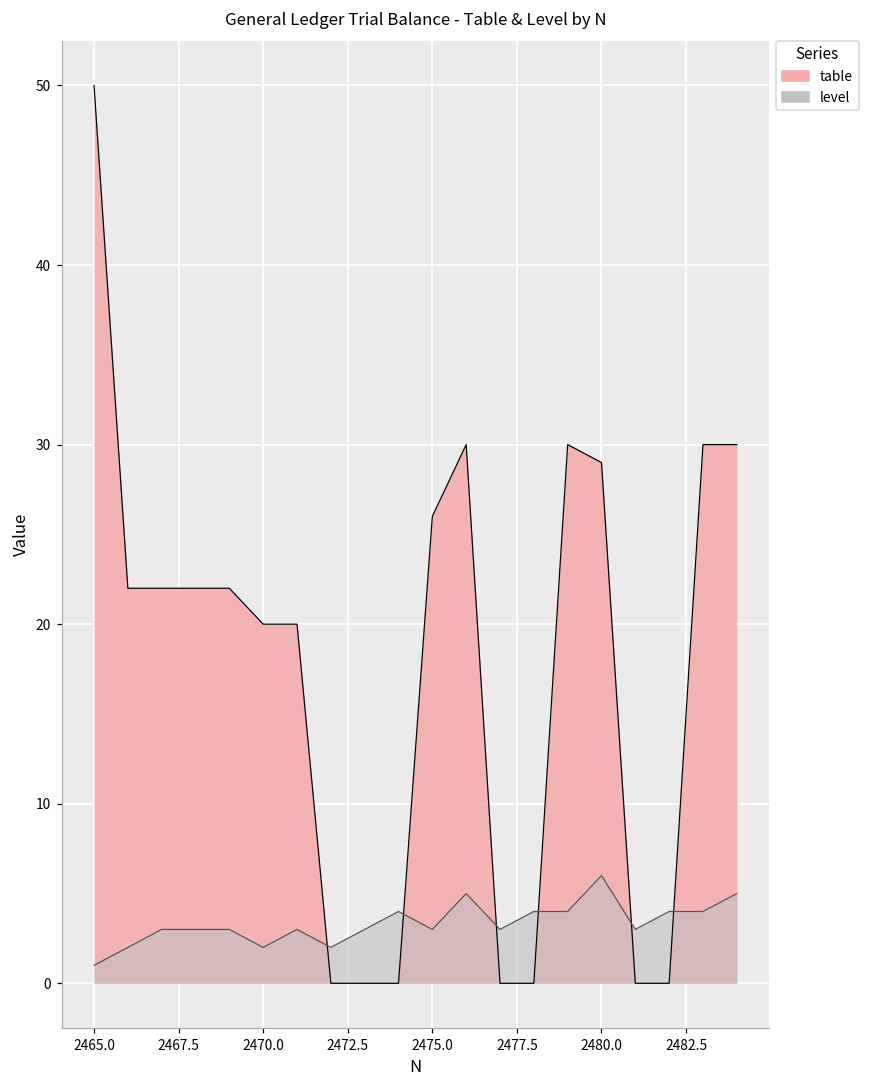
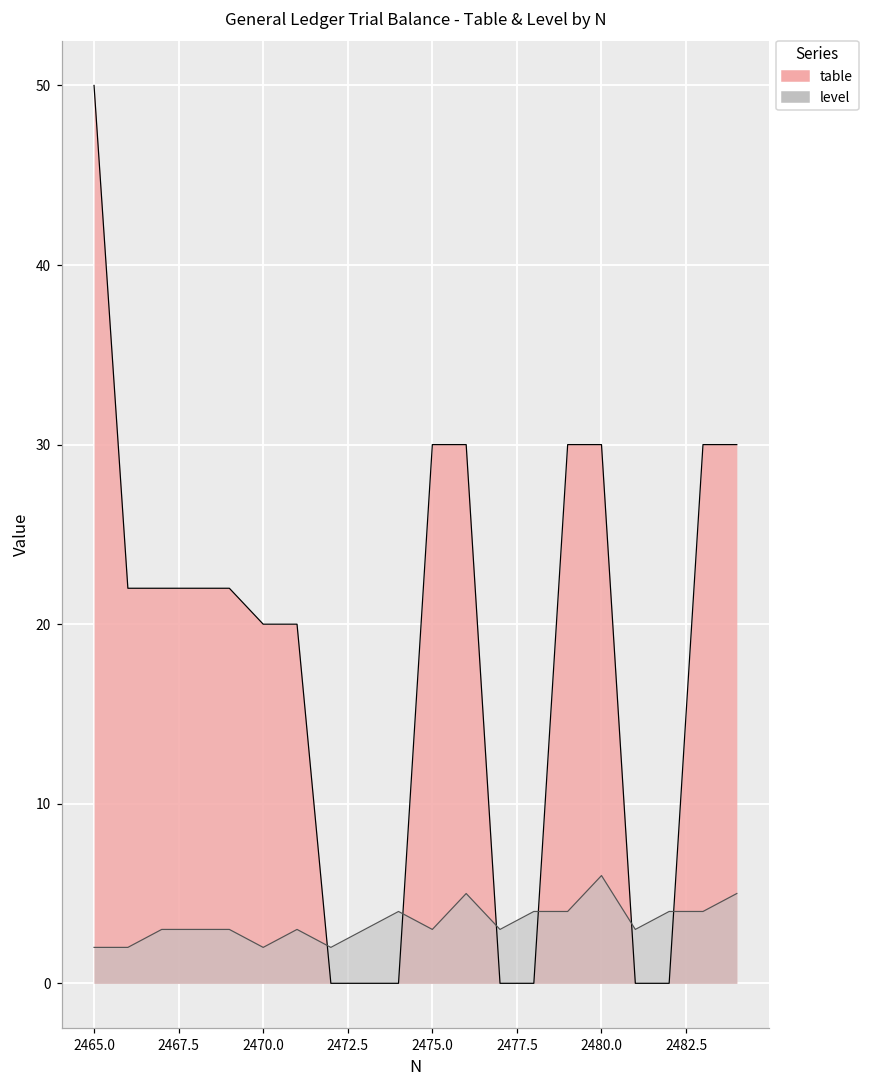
level, 2465.0: 1 -> 2
table, 2475.0: 26 -> 30
table, 2480.0: 29 -> 30
